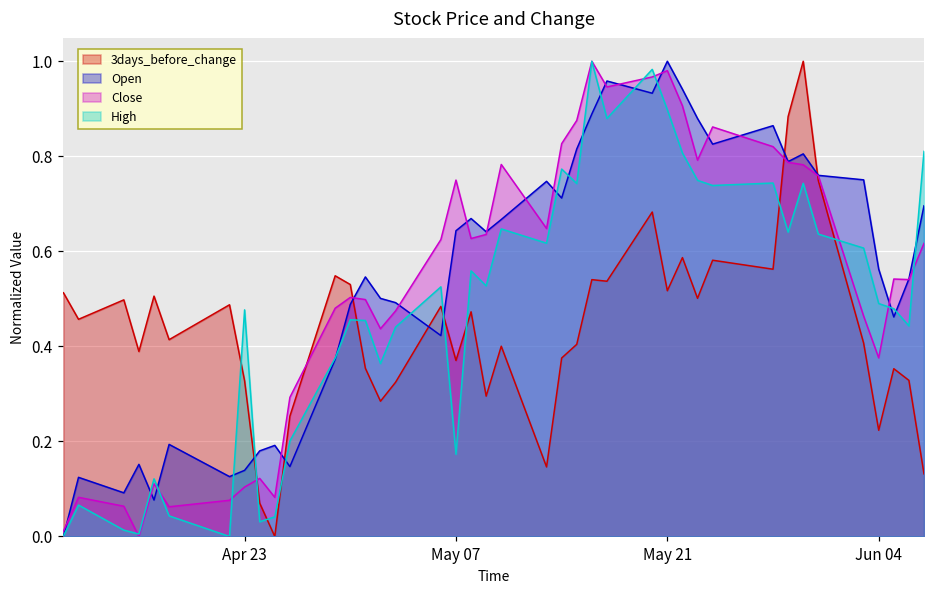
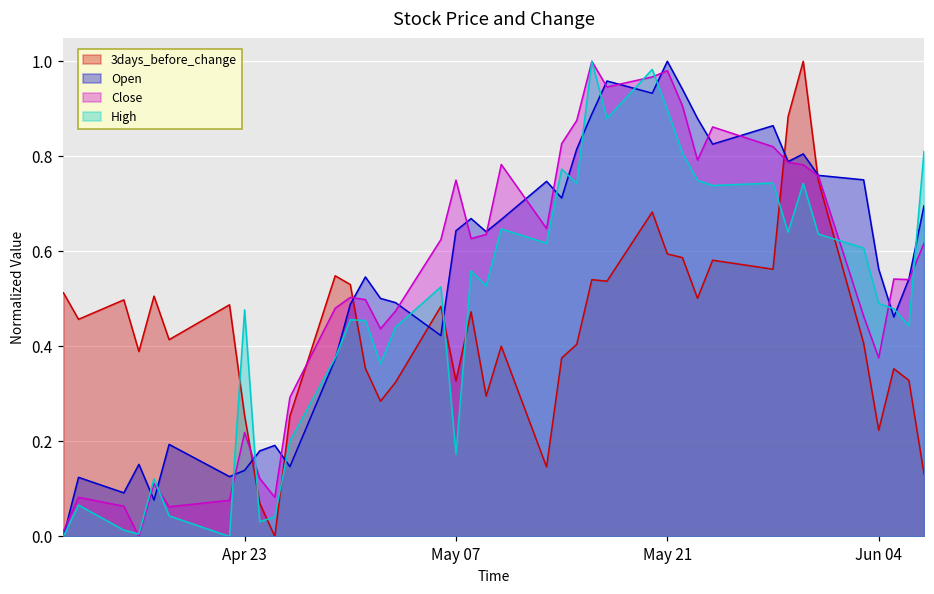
3days_before_change, Apr 23: 0.33 -> 0.25
Close, Apr 23: 0.10 -> 0.22
3days_before_change, May 07: 0.37 -> 0.33
3days_before_change, May 21: 0.52 -> 0.59
